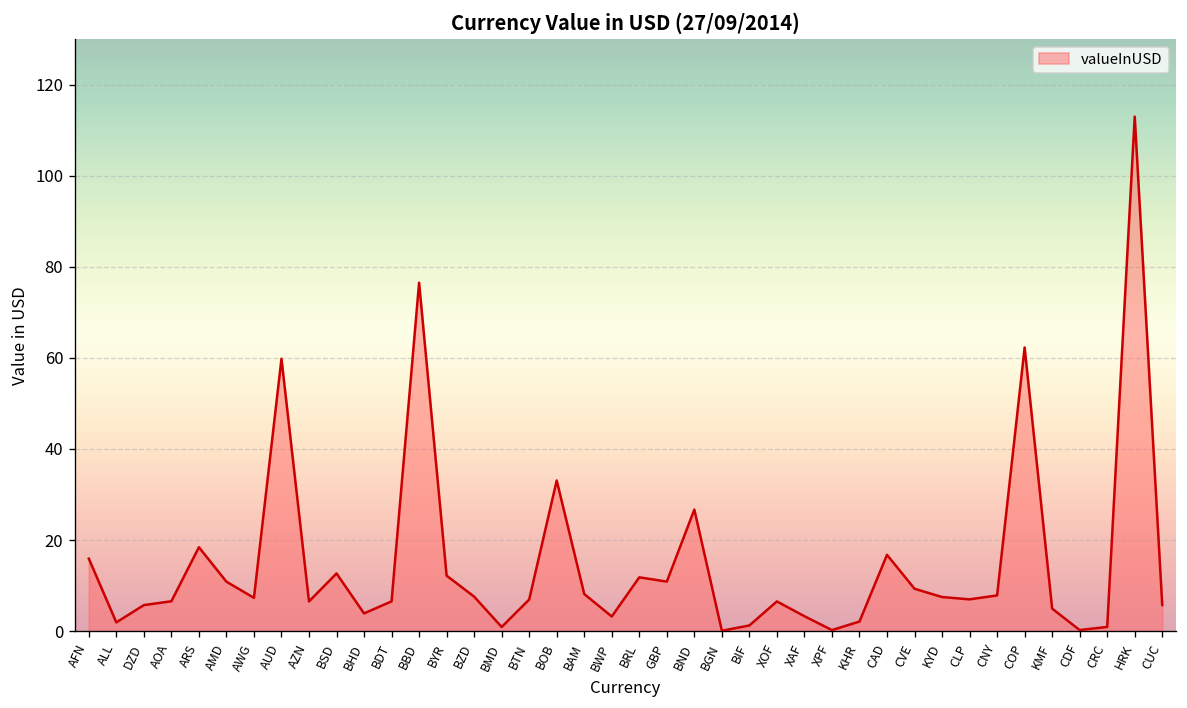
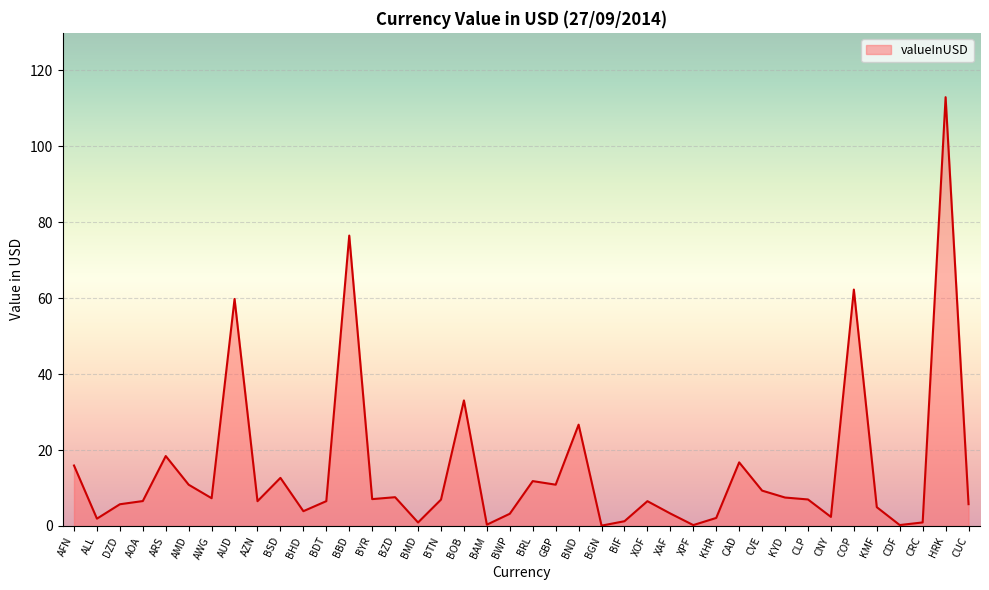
BYR: 12 -> 7
BAM: 8 -> 0
CNY: 8 -> 2
